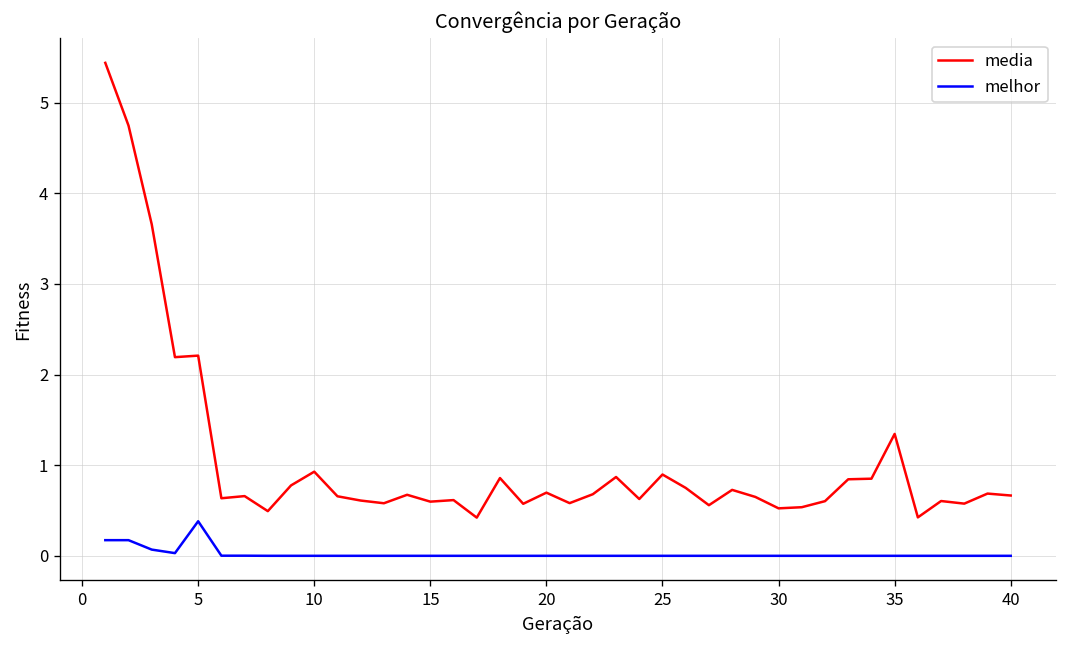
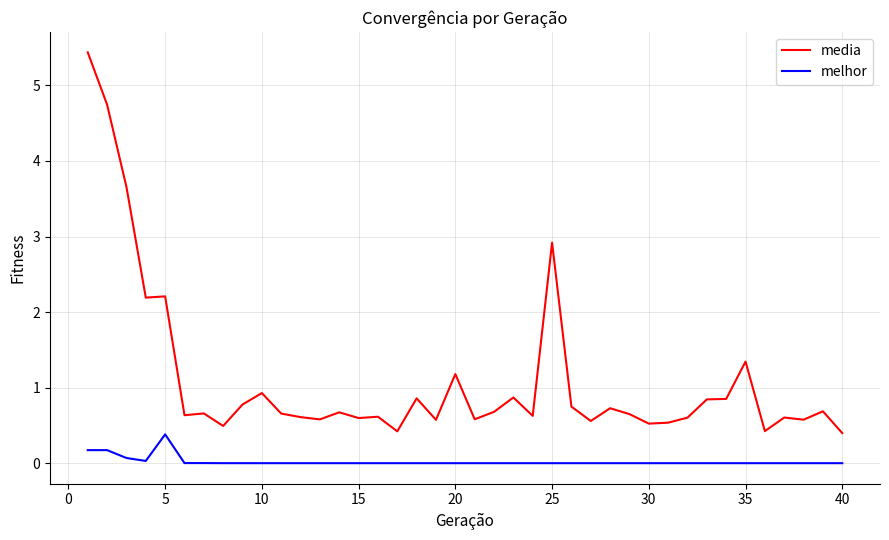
media, 20: 0.7 -> 1.2
media, 25: 0.9 -> 2.9
media, 40: 0.7 -> 0.4
